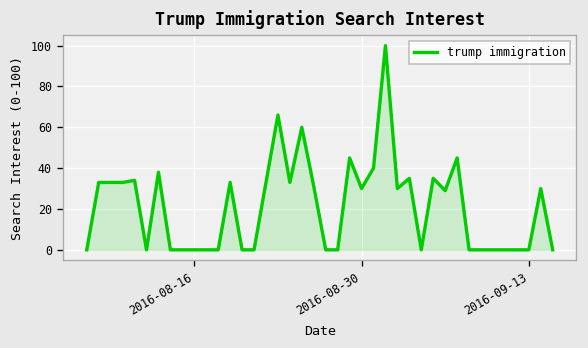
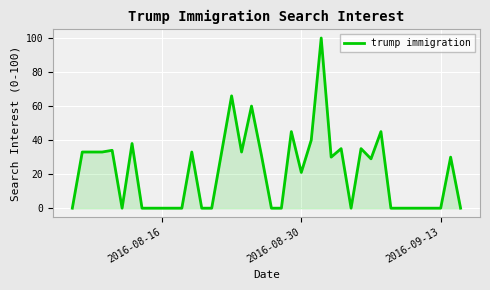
2016-08-30: 30 -> 21
